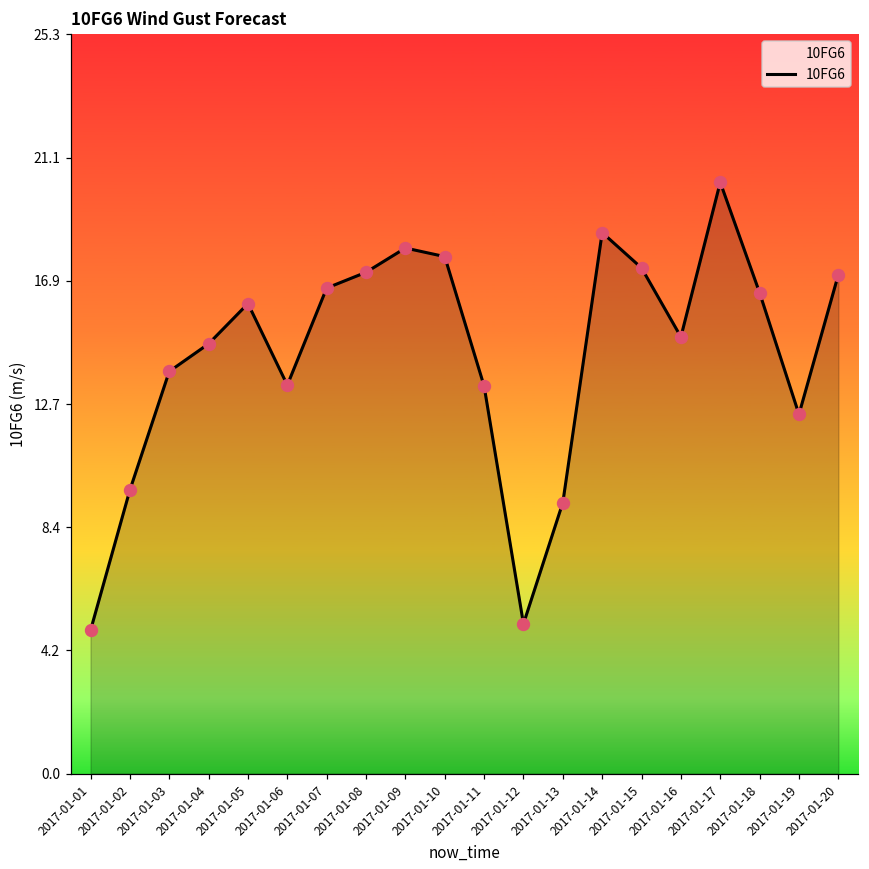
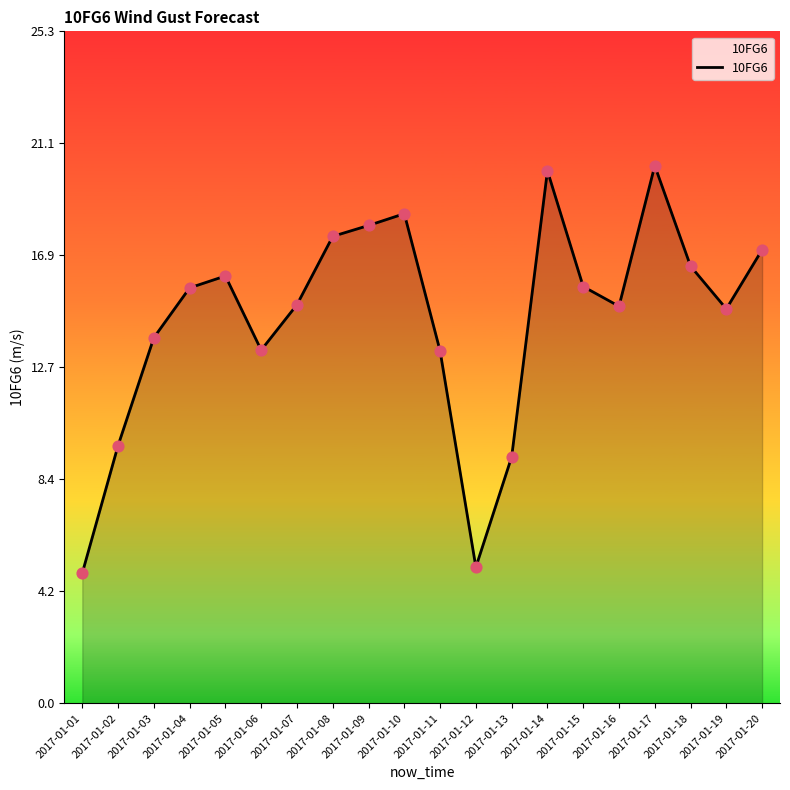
2017-01-04: 14.7 -> 15.7
2017-01-07: 16.6 -> 15.0
2017-01-08: 17.2 -> 17.6
2017-01-10: 17.7 -> 18.5
2017-01-14: 18.5 -> 20.1
2017-01-15: 17.3 -> 15.7
2017-01-19: 12.3 -> 14.9
